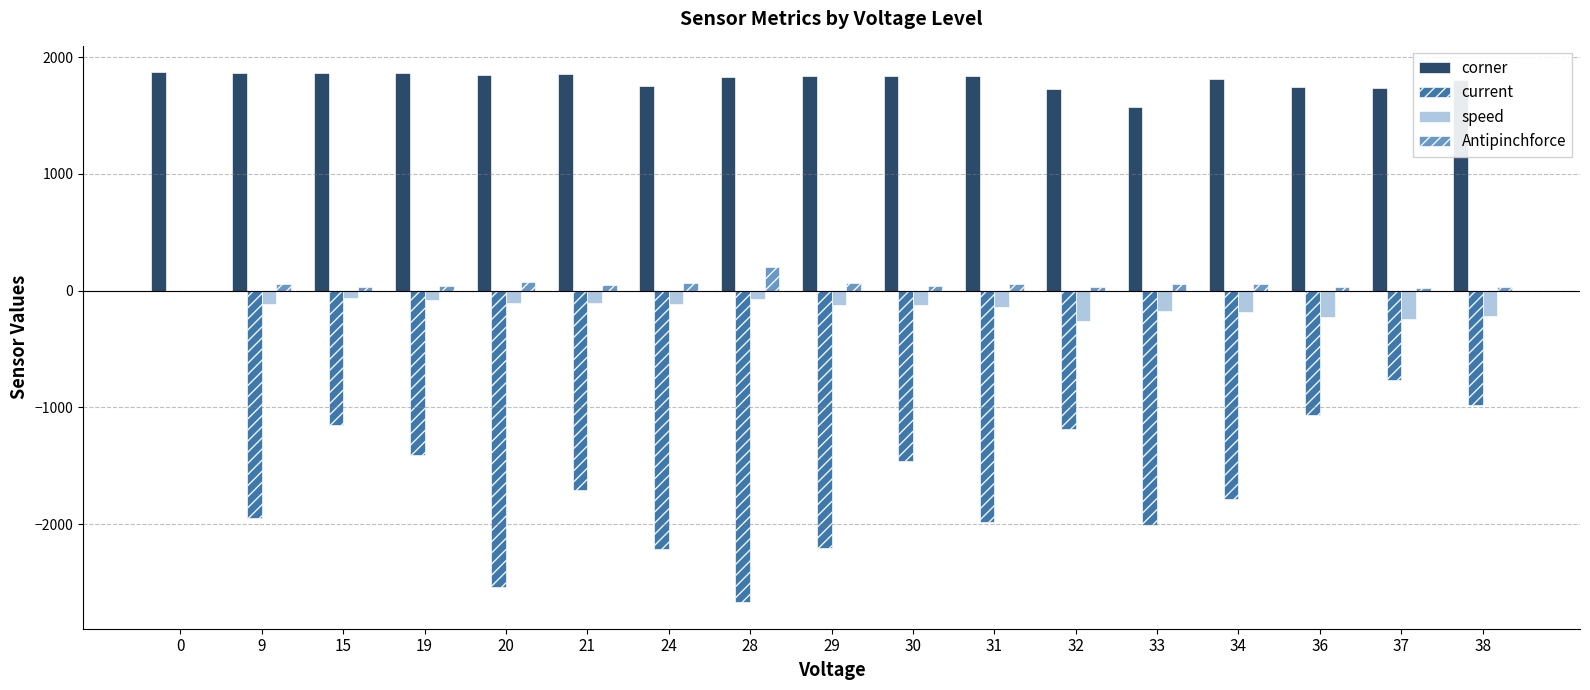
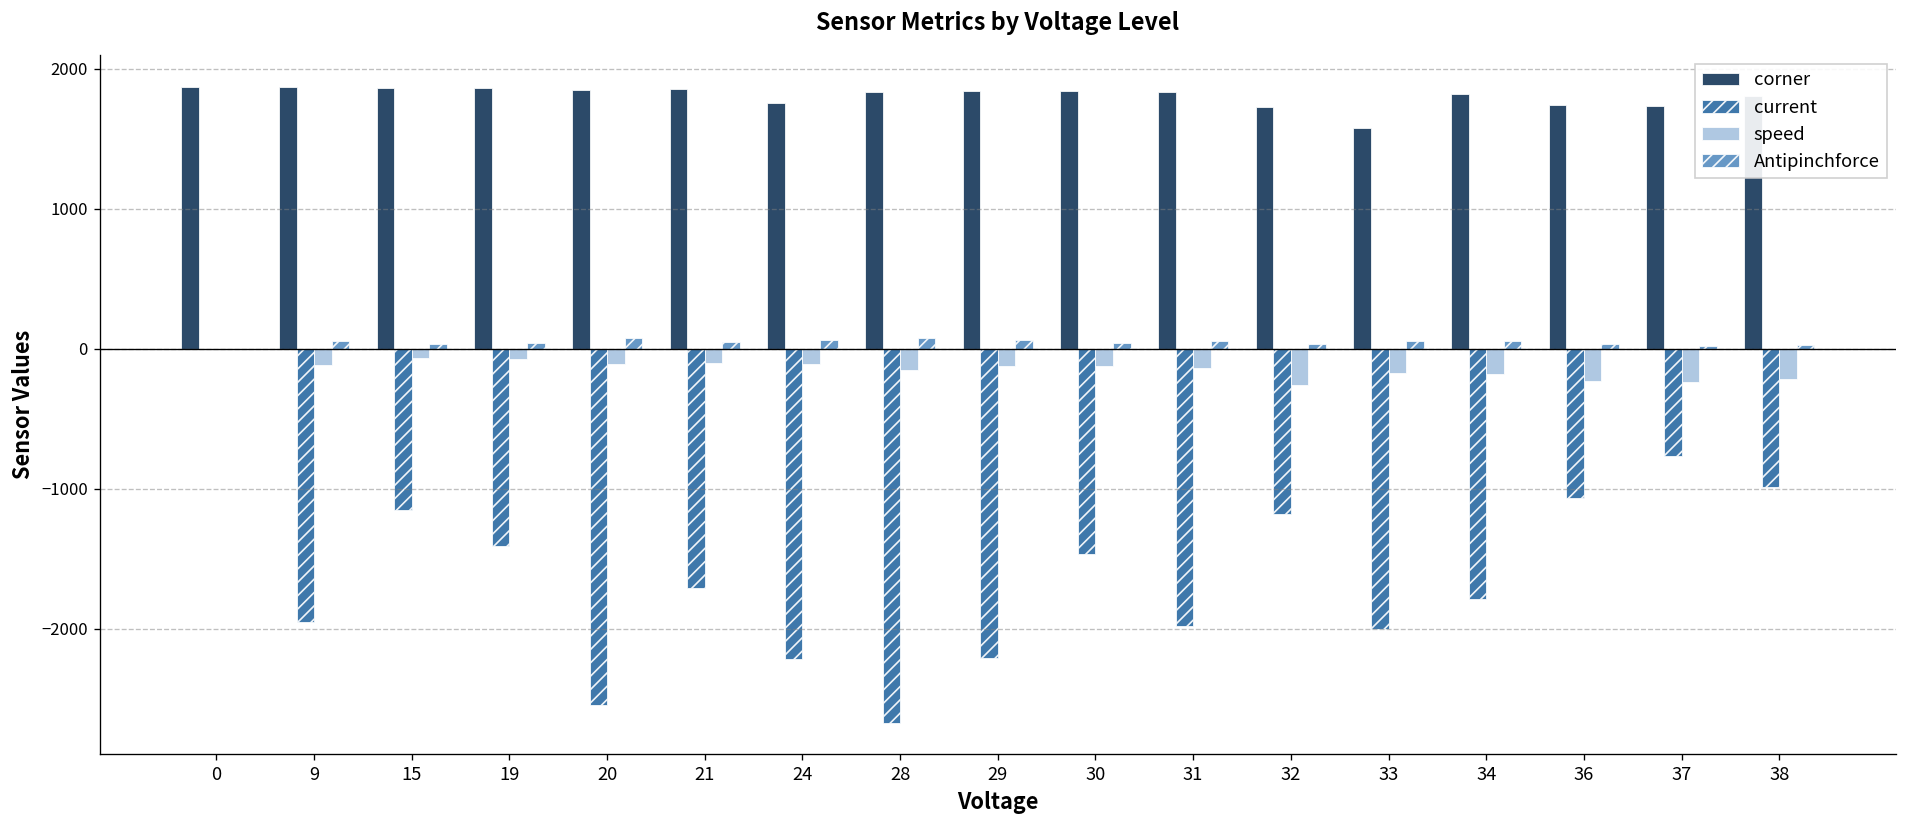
speed, 28: -70 -> -150
Antipinchforce, 28: 210 -> 80
